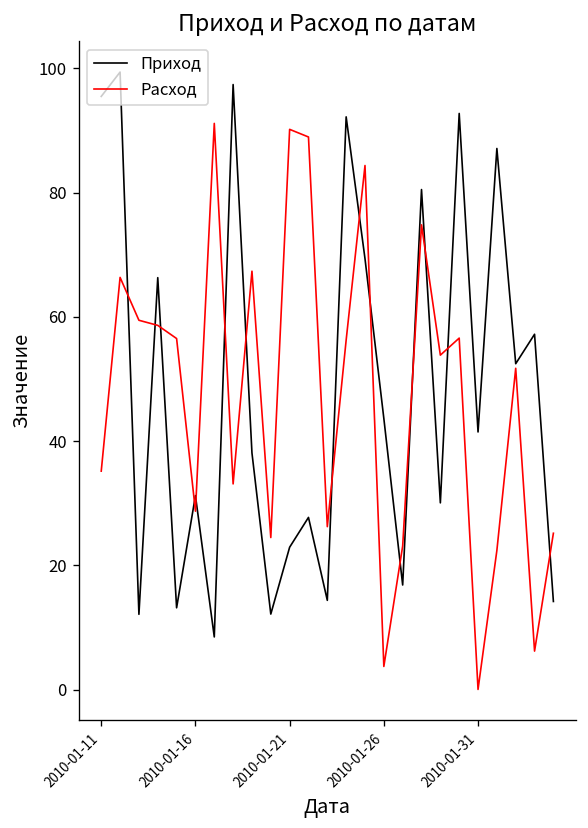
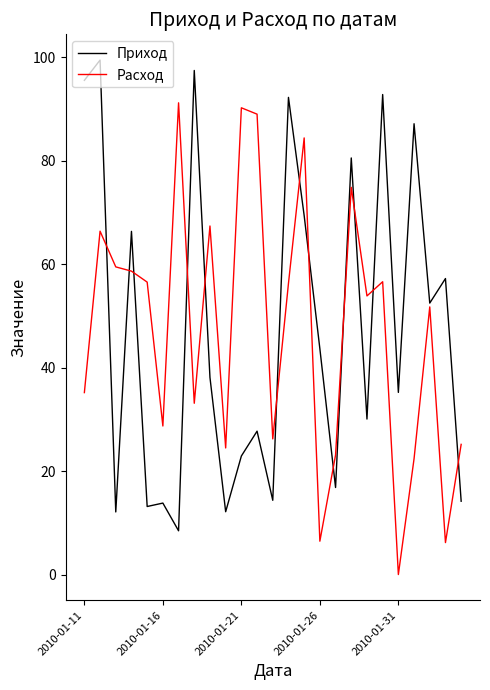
Приход, 2010-01-16: 31 -> 14
Расход, 2010-01-26: 4 -> 6
Приход, 2010-01-31: 41 -> 35
